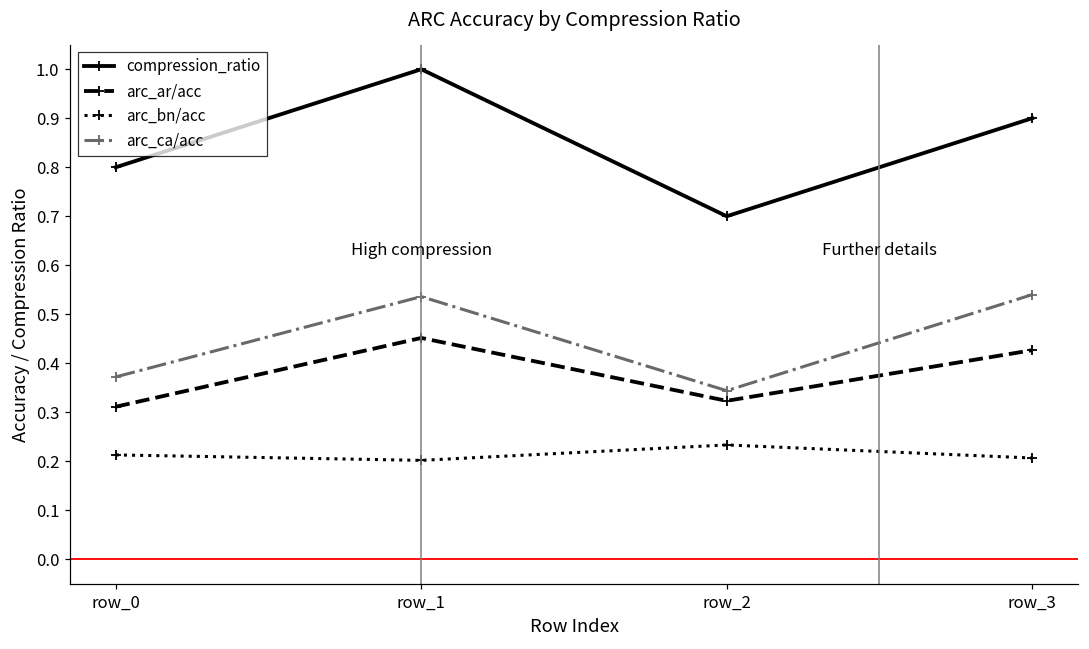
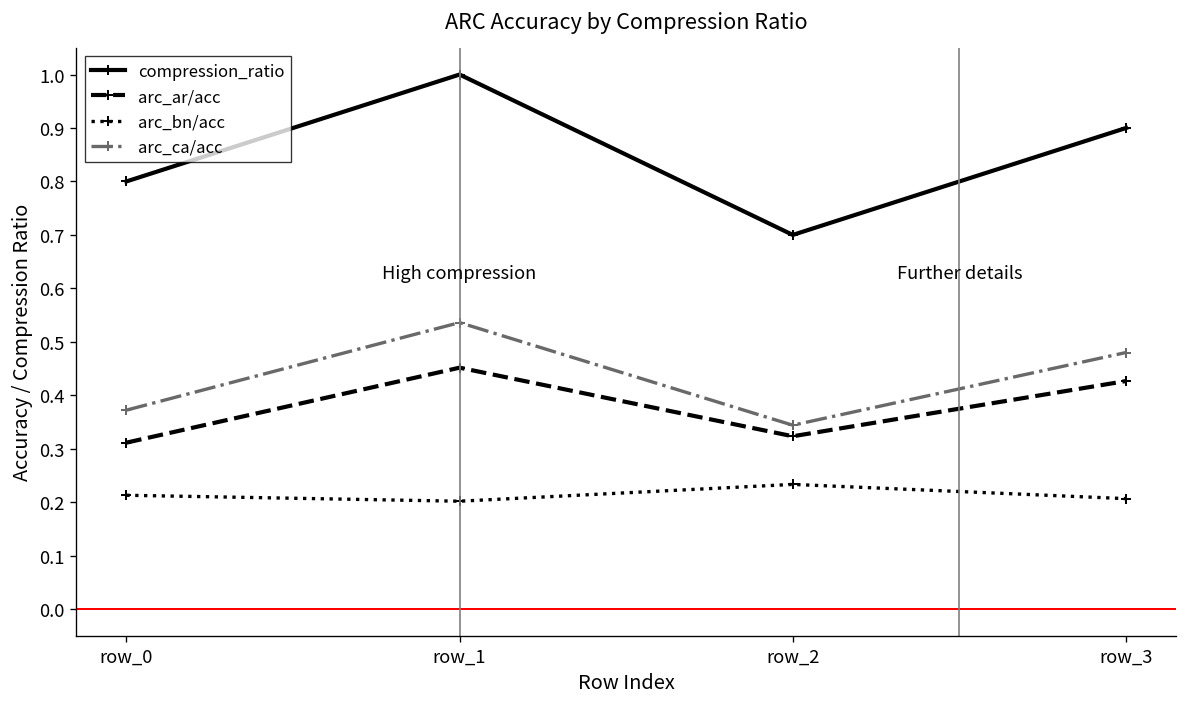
arc_ca/acc, row_3: 0.54 -> 0.48
